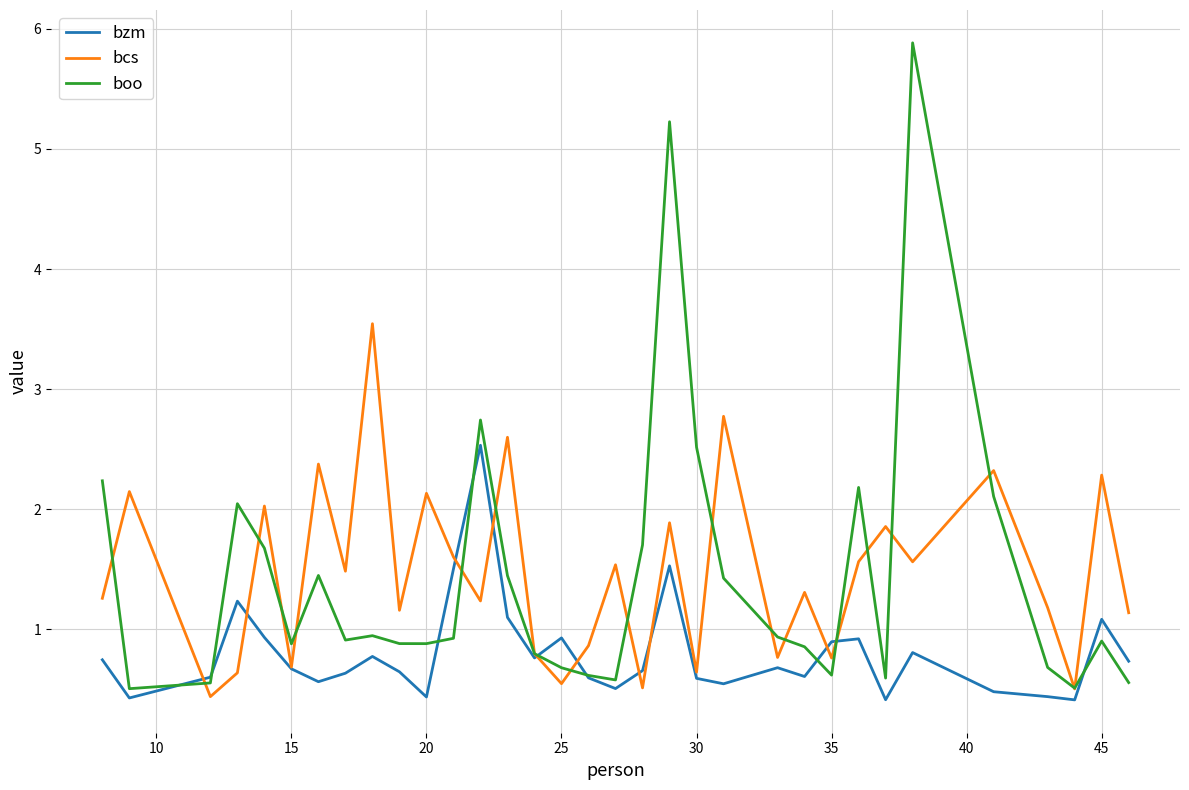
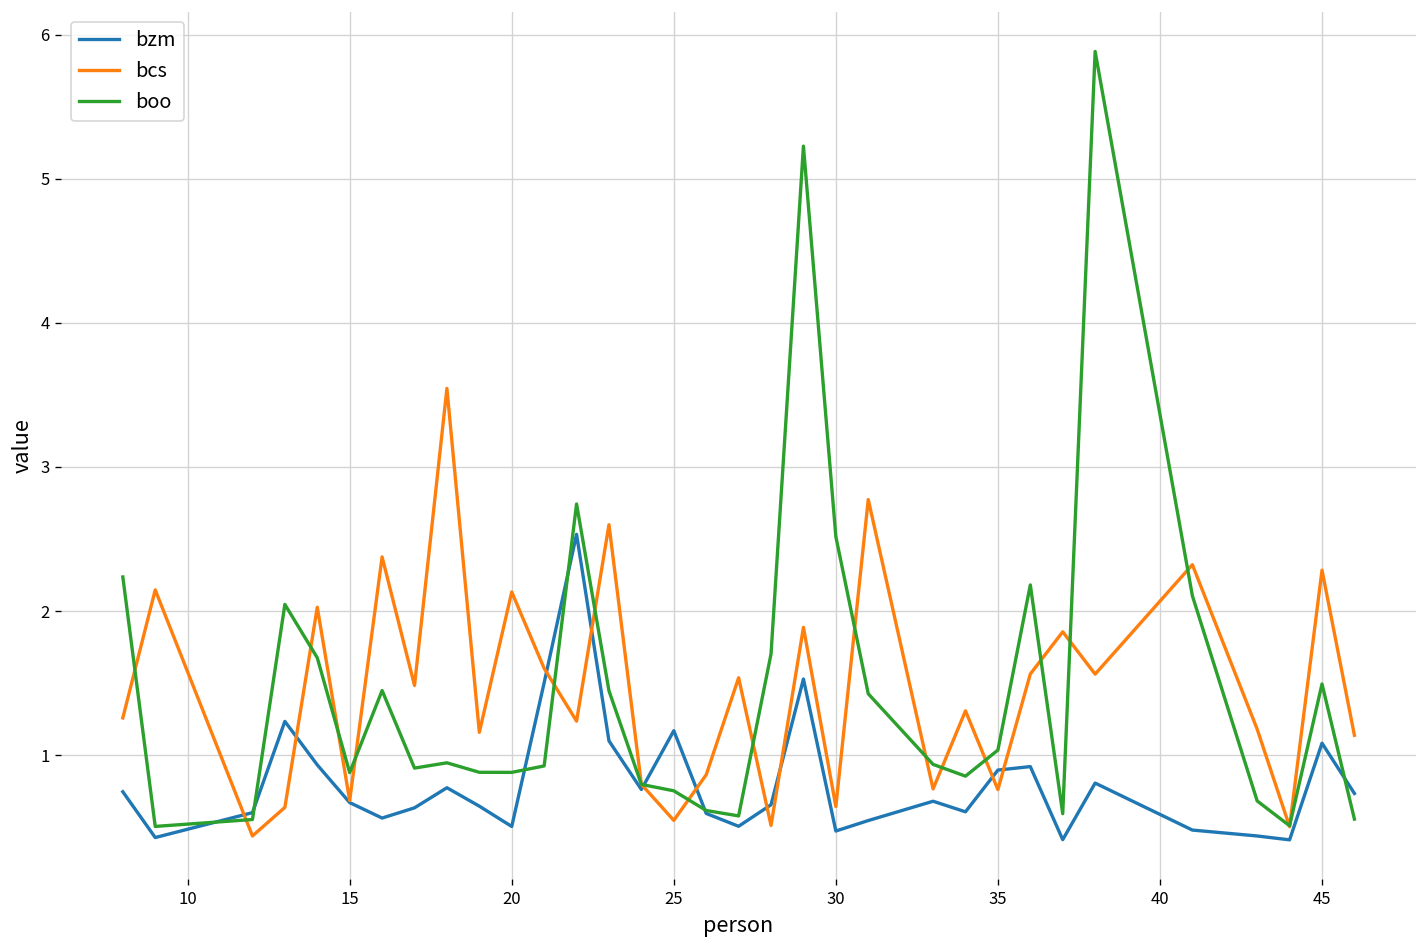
bzm, 20: 0.44 -> 0.50
bzm, 25: 0.93 -> 1.17
boo, 25: 0.68 -> 0.75
bzm, 30: 0.59 -> 0.47
boo, 35: 0.62 -> 1.04
boo, 45: 0.90 -> 1.49
